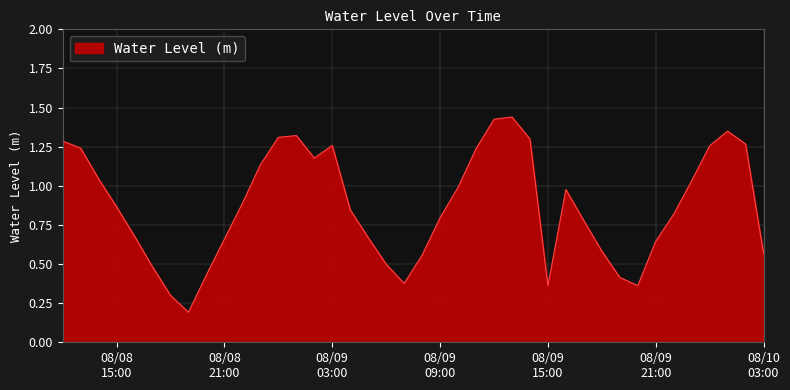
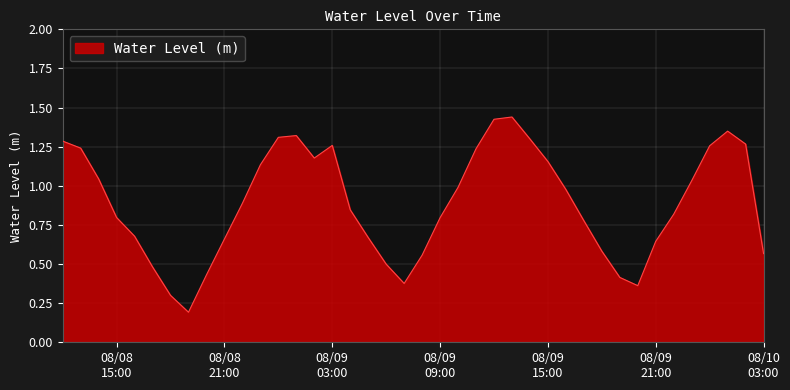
08/08 15:00: 0.87 -> 0.80
08/09 15:00: 0.36 -> 1.16
